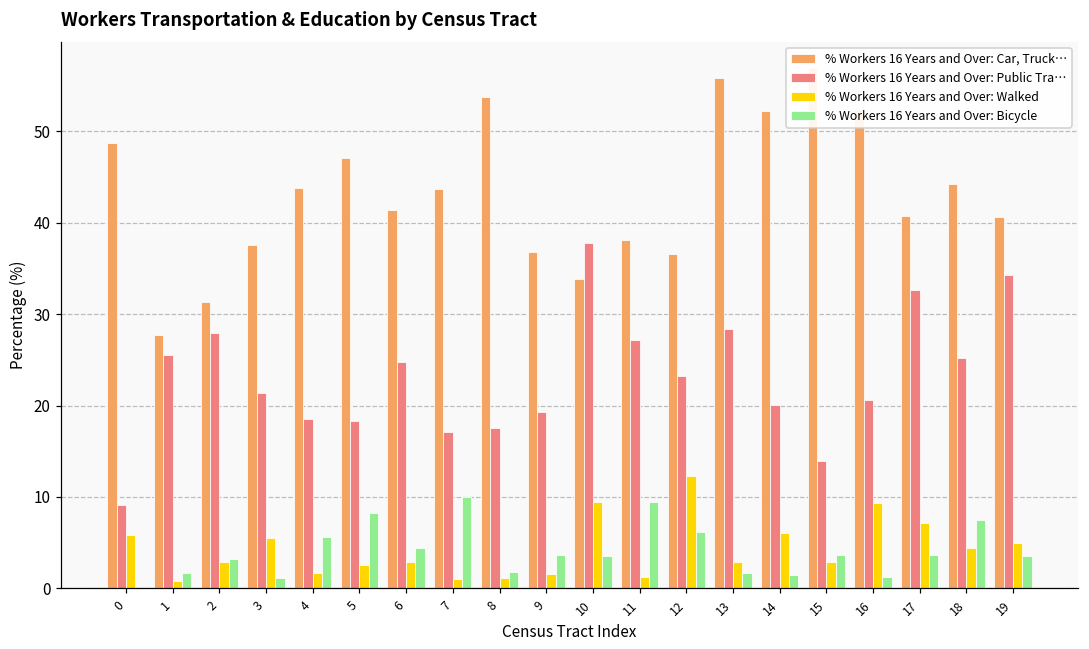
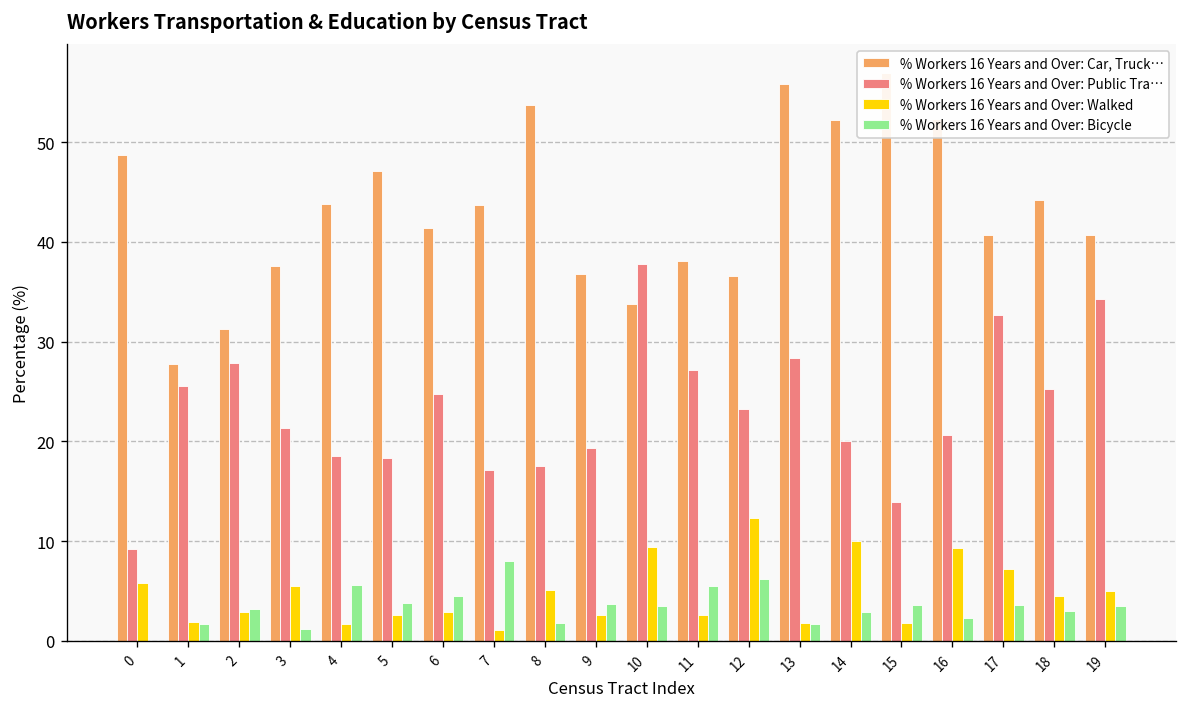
% Workers 16 Years and Over: Walked, 1: 1 -> 2
% Workers 16 Years and Over: Bicycle, 5: 8 -> 4
% Workers 16 Years and Over: Bicycle, 7: 10 -> 8
% Workers 16 Years and Over: Walked, 8: 1 -> 5
% Workers 16 Years and Over: Walked, 9: 2 -> 3
% Workers 16 Years and Over: Walked, 11: 1 -> 3
% Workers 16 Years and Over: Bicycle, 11: 9 -> 6
% Workers 16 Years and Over: Walked, 13: 3 -> 2
% Workers 16 Years and Over: Walked, 14: 6 -> 10
% Workers 16 Years and Over: Bicycle, 14: 1 -> 3
% Workers 16 Years and Over: Walked, 15: 3 -> 2
% Workers 16 Years and Over: Bicycle, 16: 1 -> 2
% Workers 16 Years and Over: Bicycle, 18: 8 -> 3
